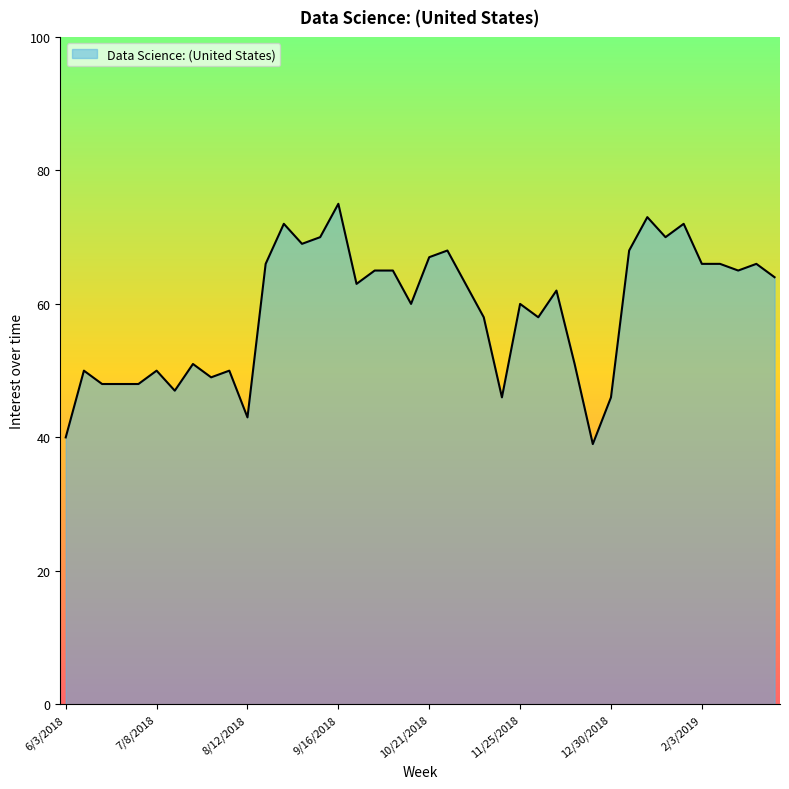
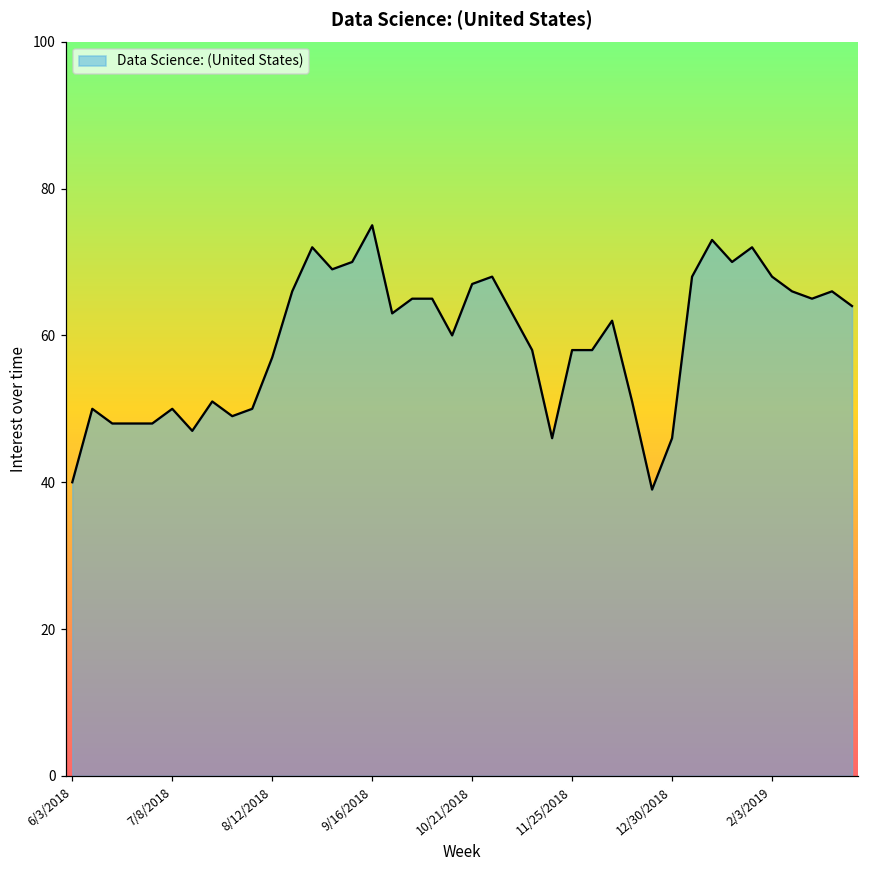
8/12/2018: 43 -> 57
11/25/2018: 60 -> 58
2/3/2019: 66 -> 68
